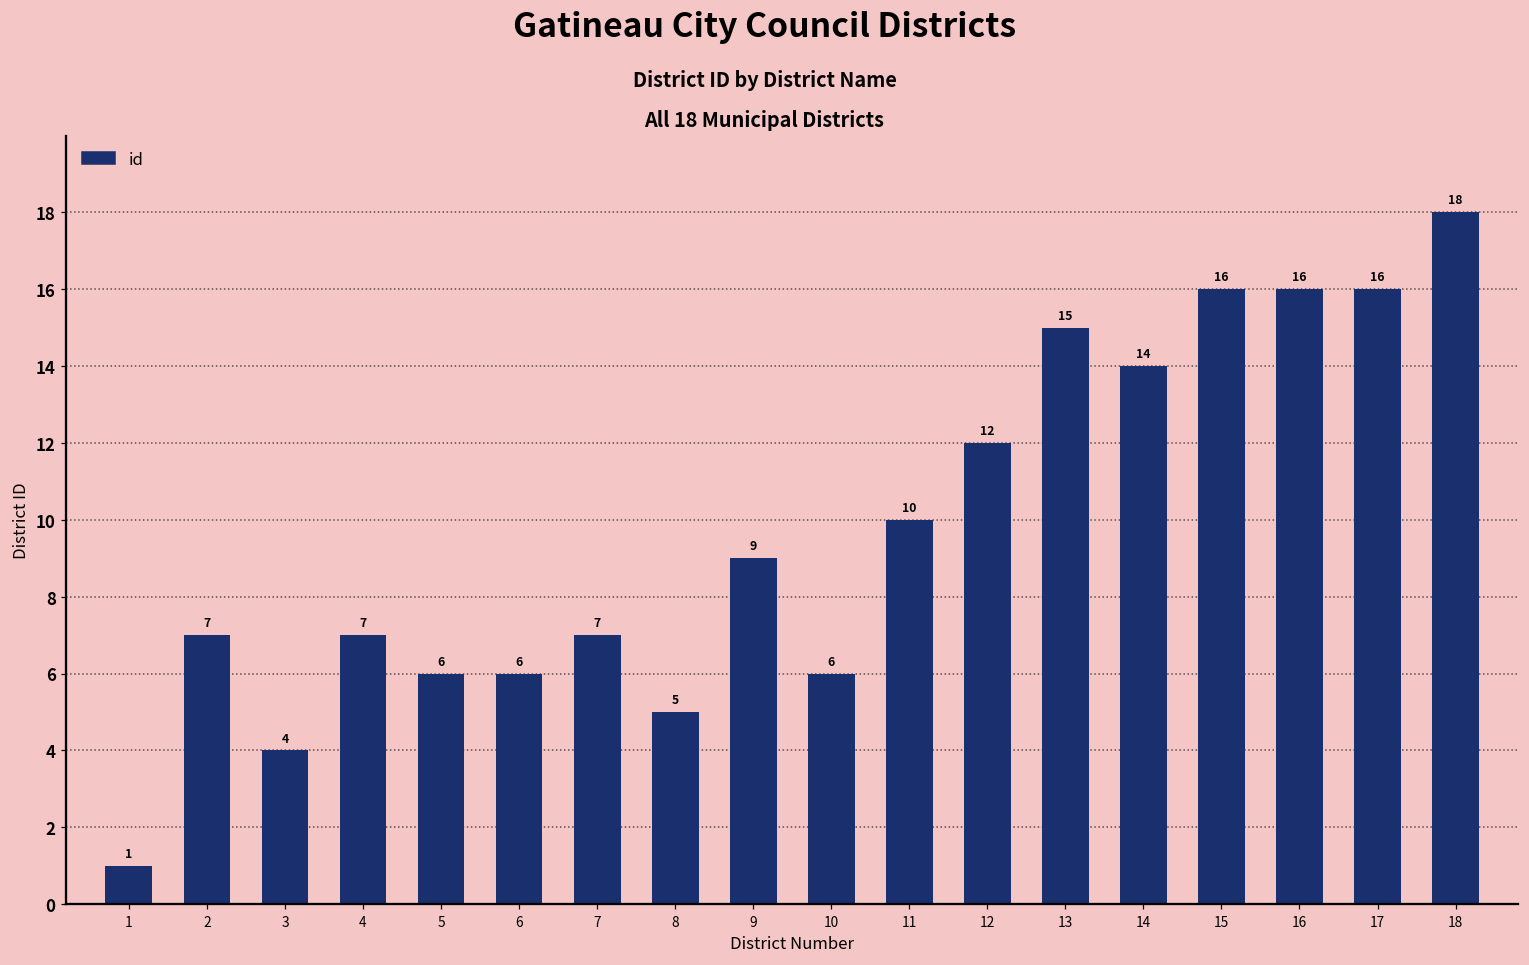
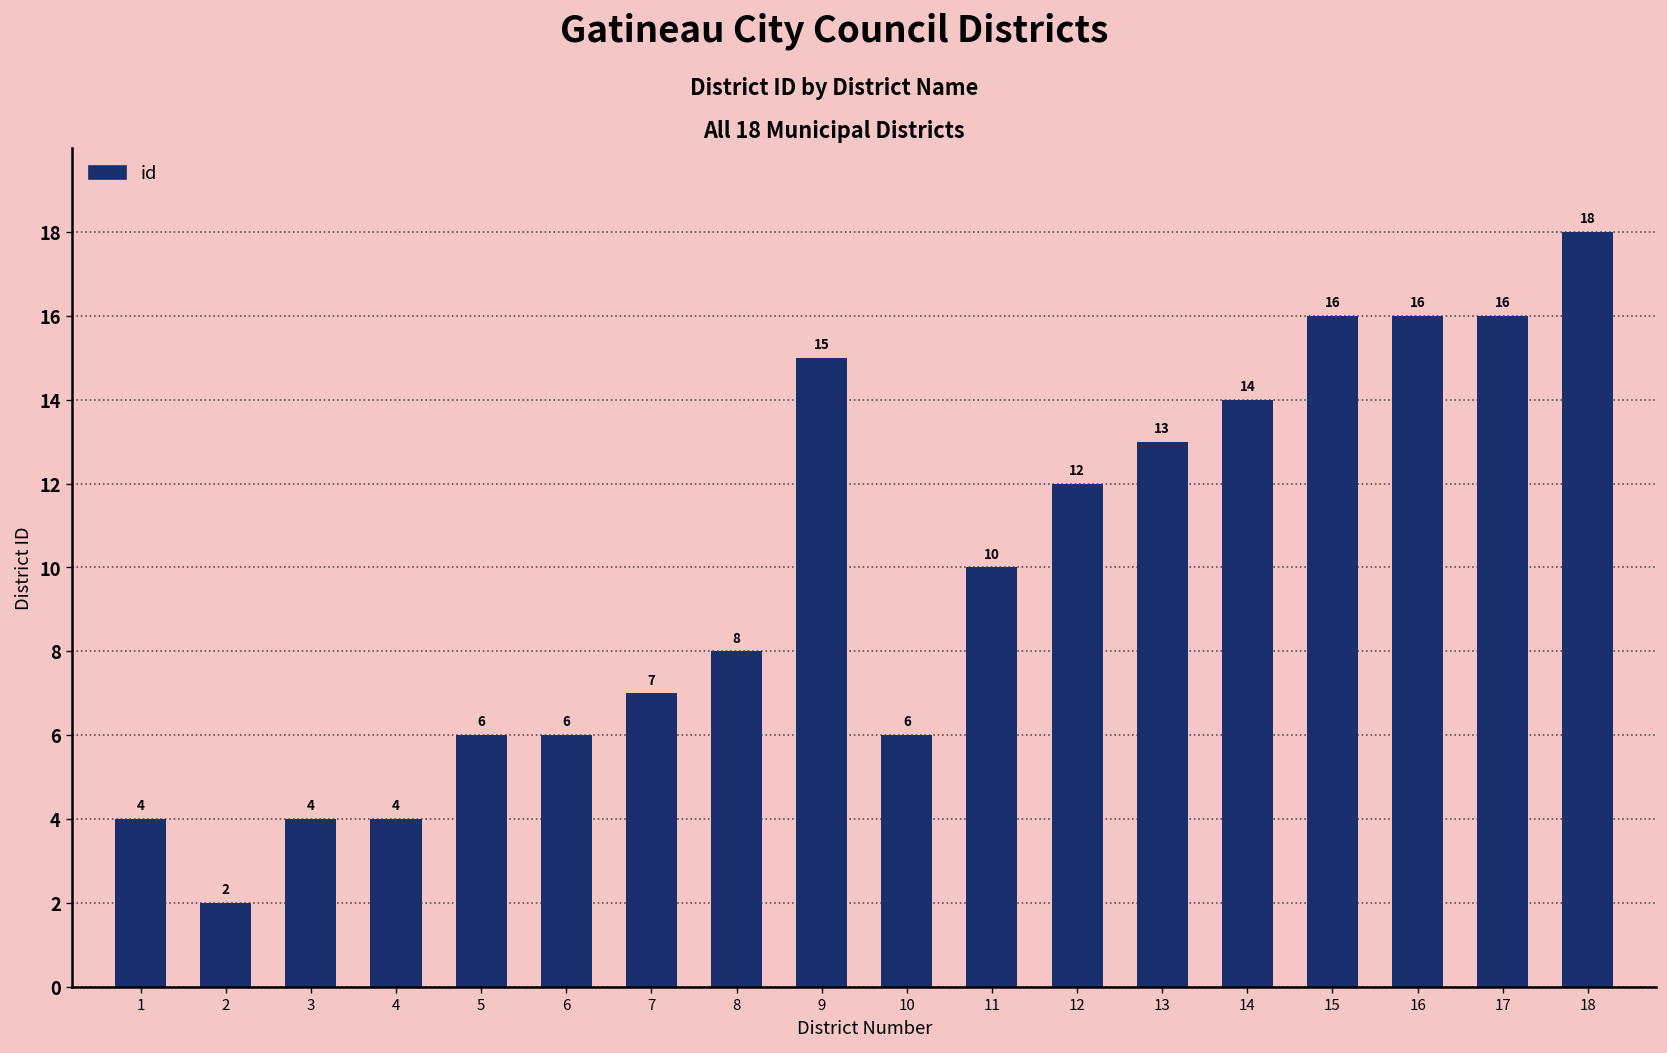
1: 1 -> 4
2: 7 -> 2
4: 7 -> 4
8: 5 -> 8
9: 9 -> 15
13: 15 -> 13
